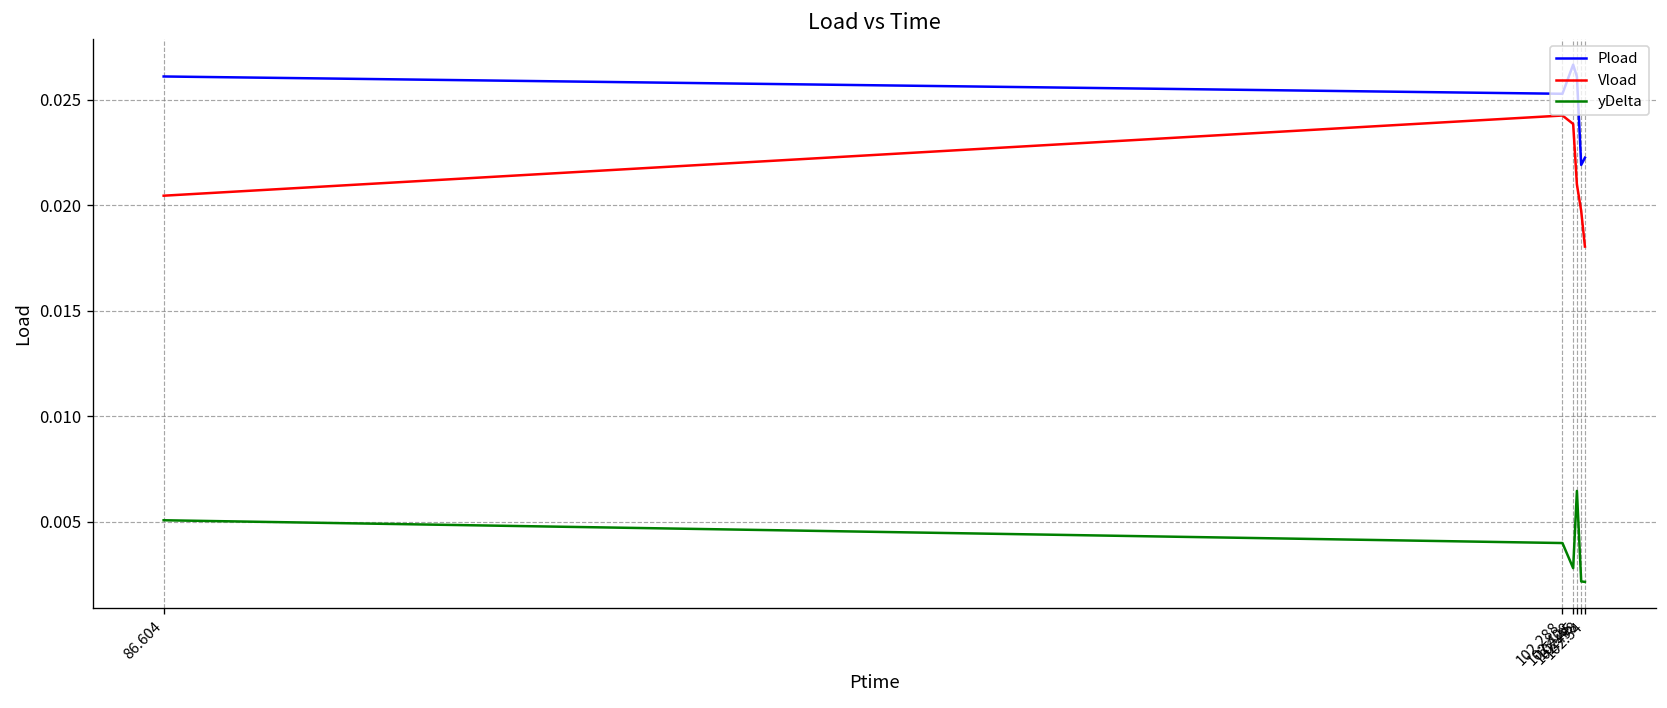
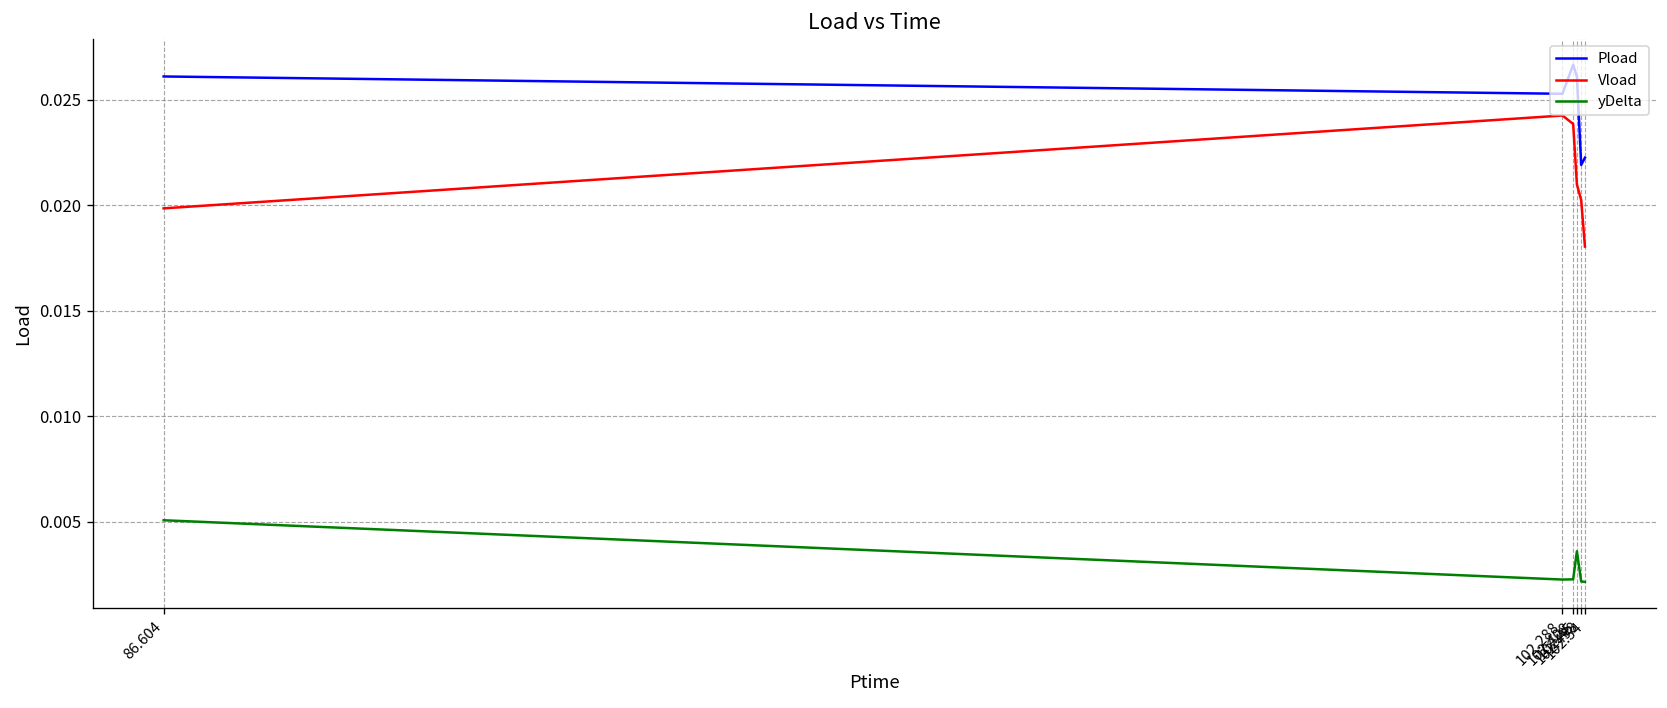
Vload, 86.604: 0.0205 -> 0.0199
yDelta, 102.288: 0.0040 -> 0.0023
yDelta, 102.408: 0.0028 -> 0.0023
yDelta, 102.45: 0.0065 -> 0.0036
Vload, 102.498: 0.0197 -> 0.0203
